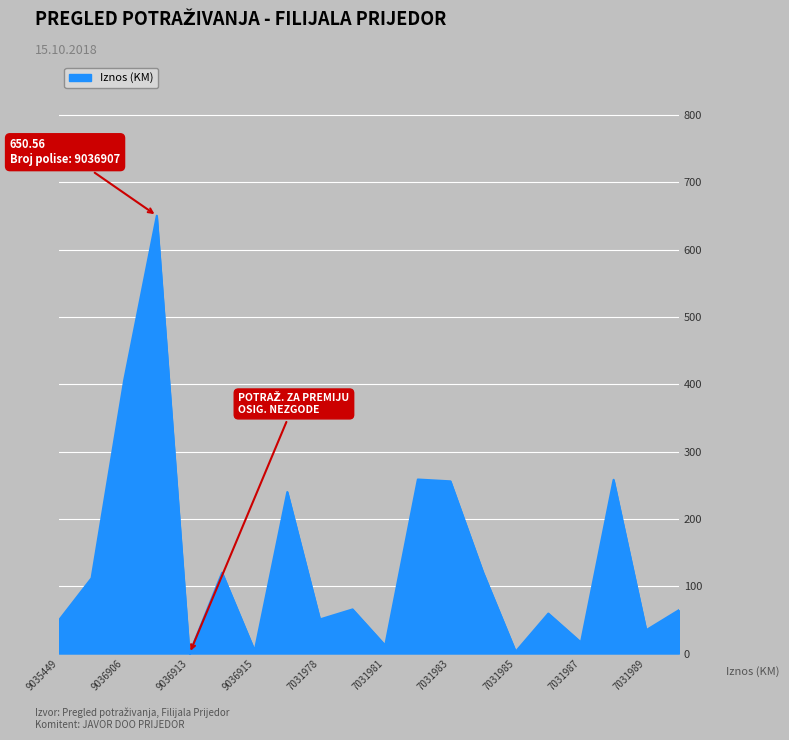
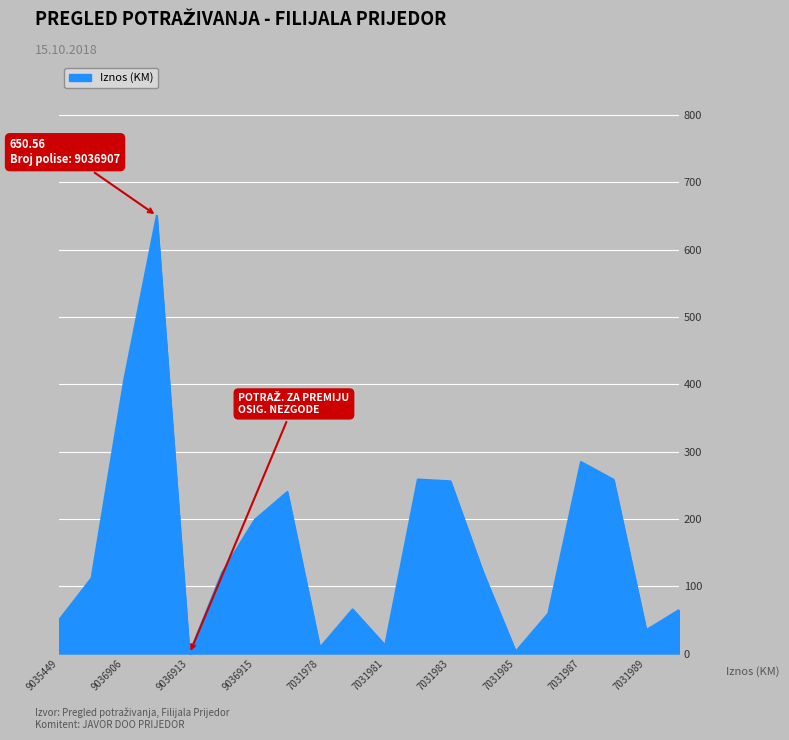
9036915: 0 -> 200
7031978: 50 -> 10
7031987: 20 -> 280
